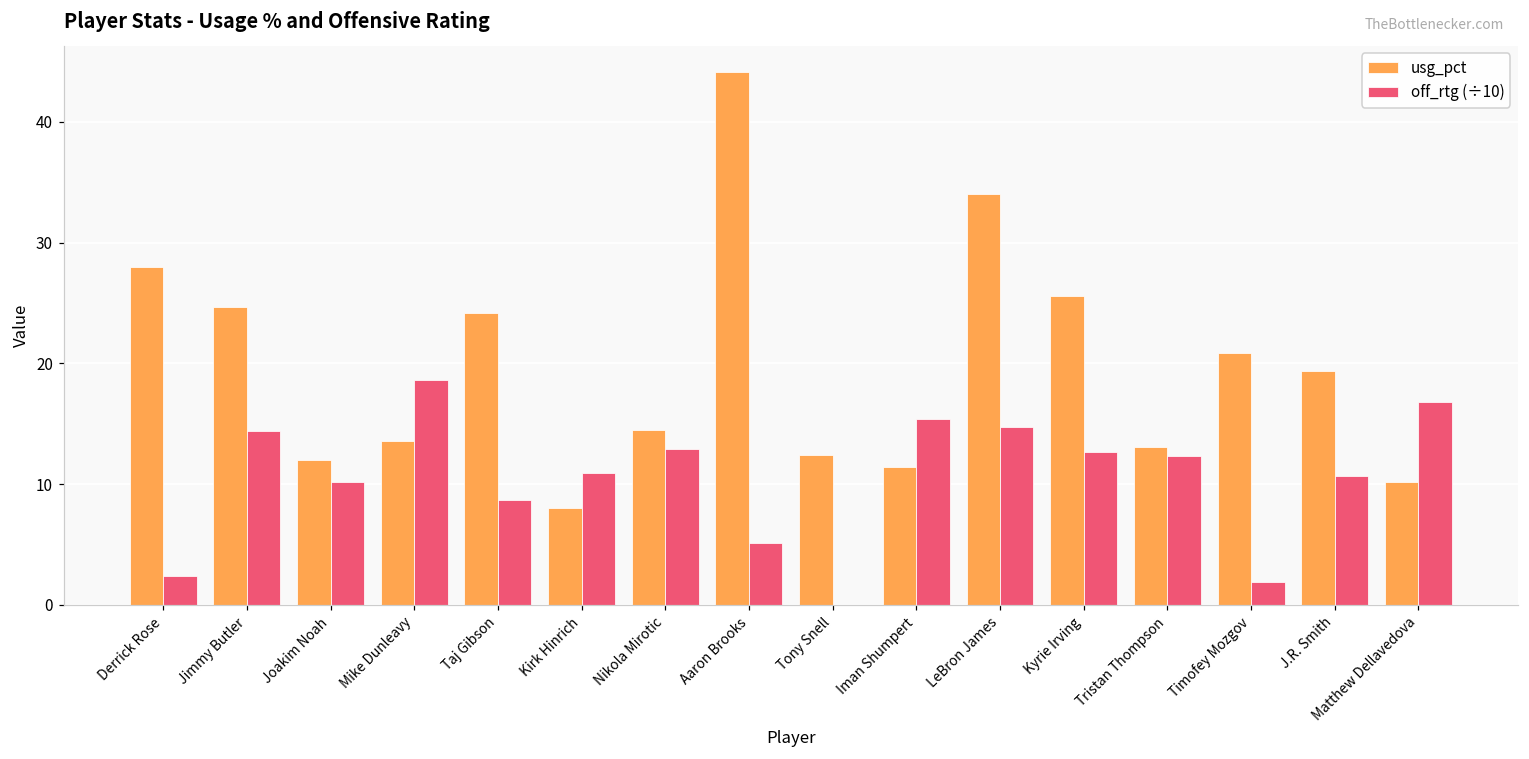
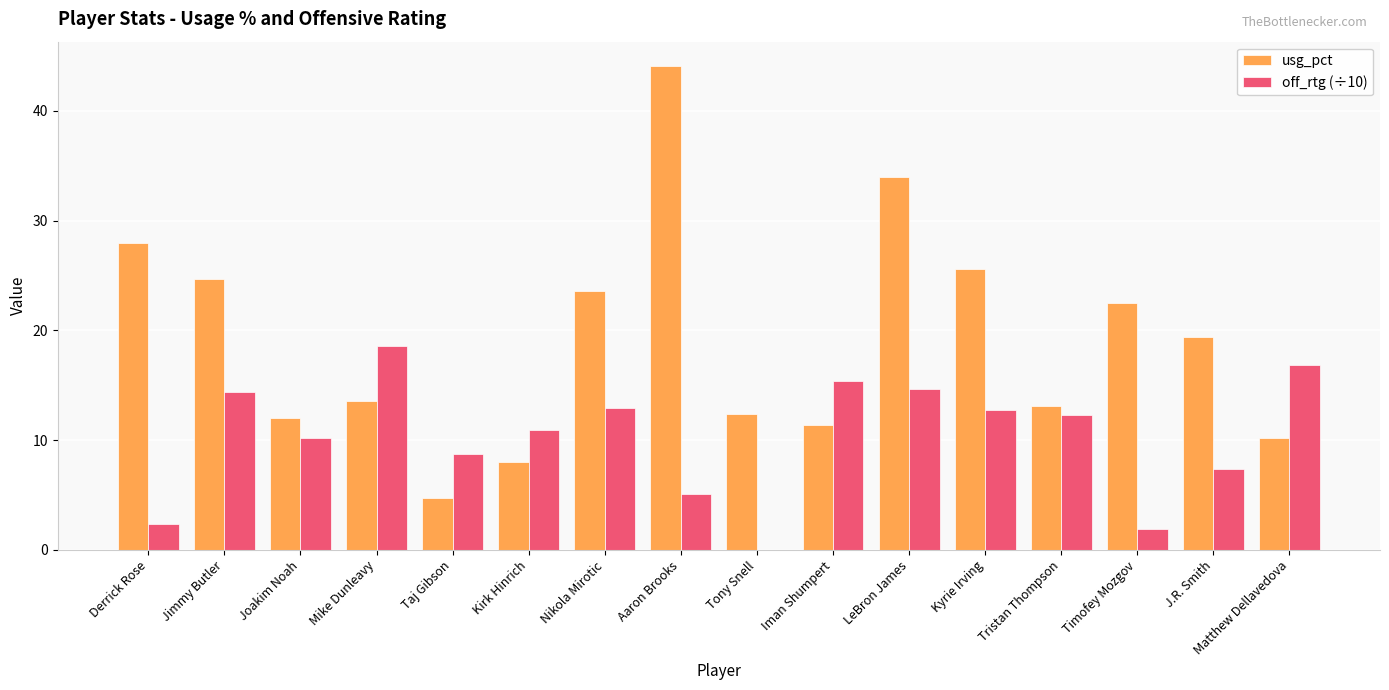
usg_pct, Taj Gibson: 24.2 -> 4.7
usg_pct, Nikola Mirotic: 14.5 -> 23.6
usg_pct, Timofey Mozgov: 20.9 -> 22.5
off_rtg (÷10), J.R. Smith: 10.7 -> 7.4
